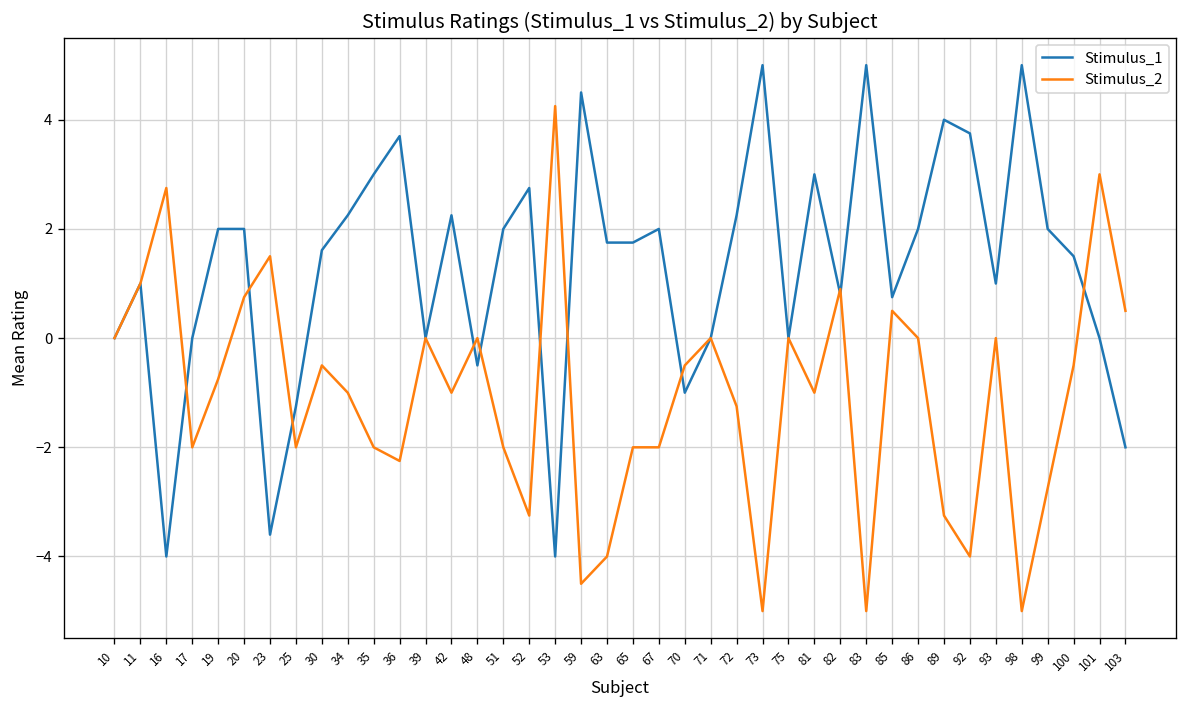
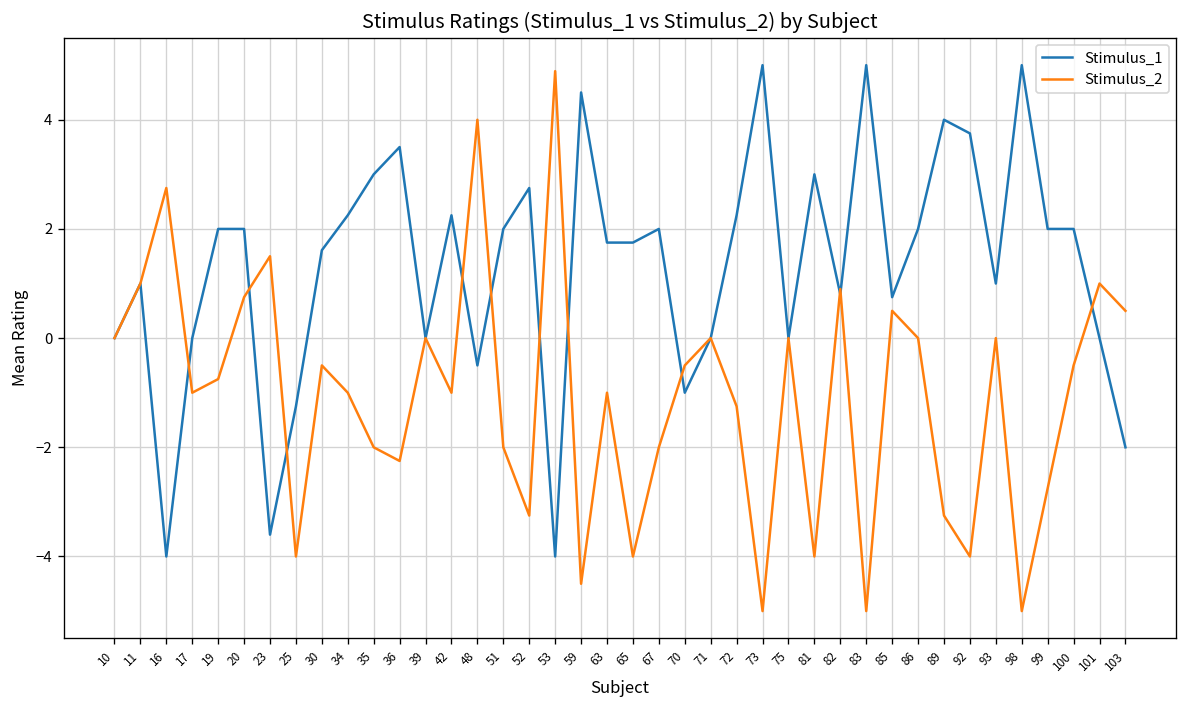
Stimulus_2, 17: -2 -> -1
Stimulus_2, 25: -2 -> -4
Stimulus_1, 36: 3.7 -> 3.5
Stimulus_2, 48: 0 -> 4
Stimulus_2, 53: 4.3 -> 4.9
Stimulus_2, 63: -4 -> -1
Stimulus_2, 65: -2 -> -4
Stimulus_2, 81: -1 -> -4
Stimulus_1, 100: 1.5 -> 2.0
Stimulus_2, 101: 3 -> 1
